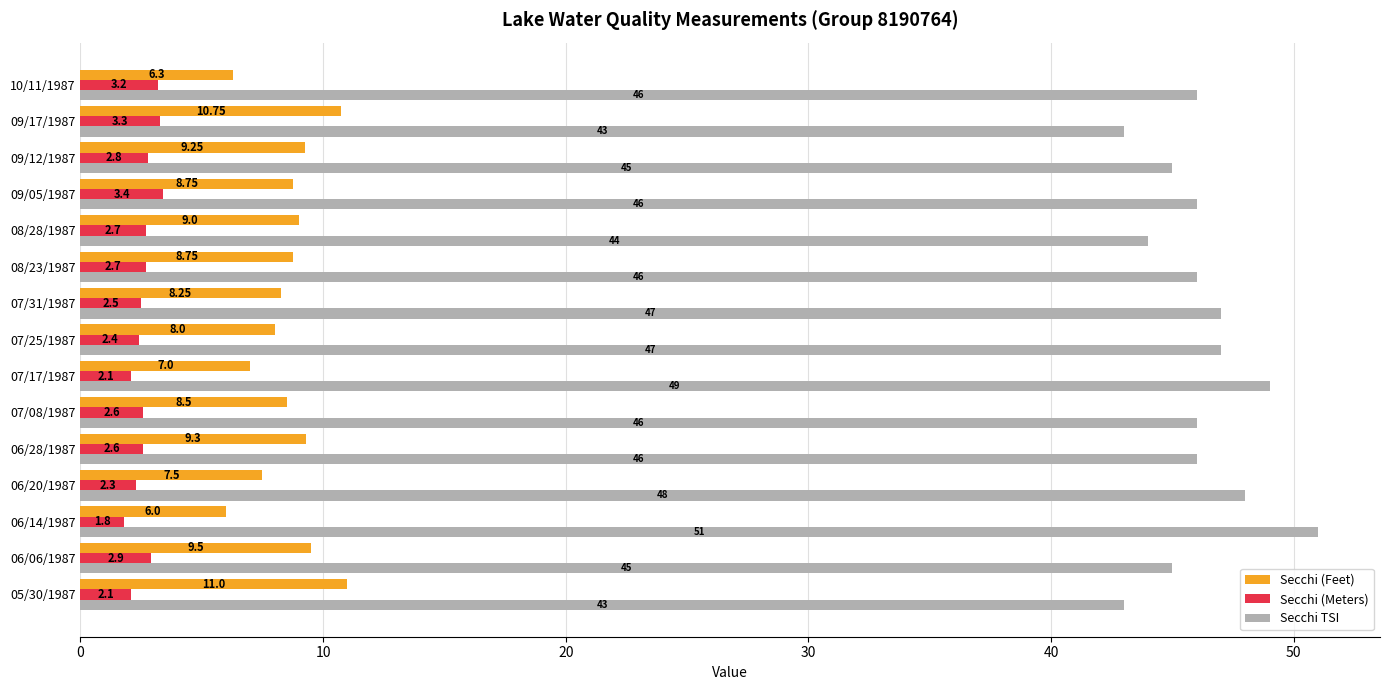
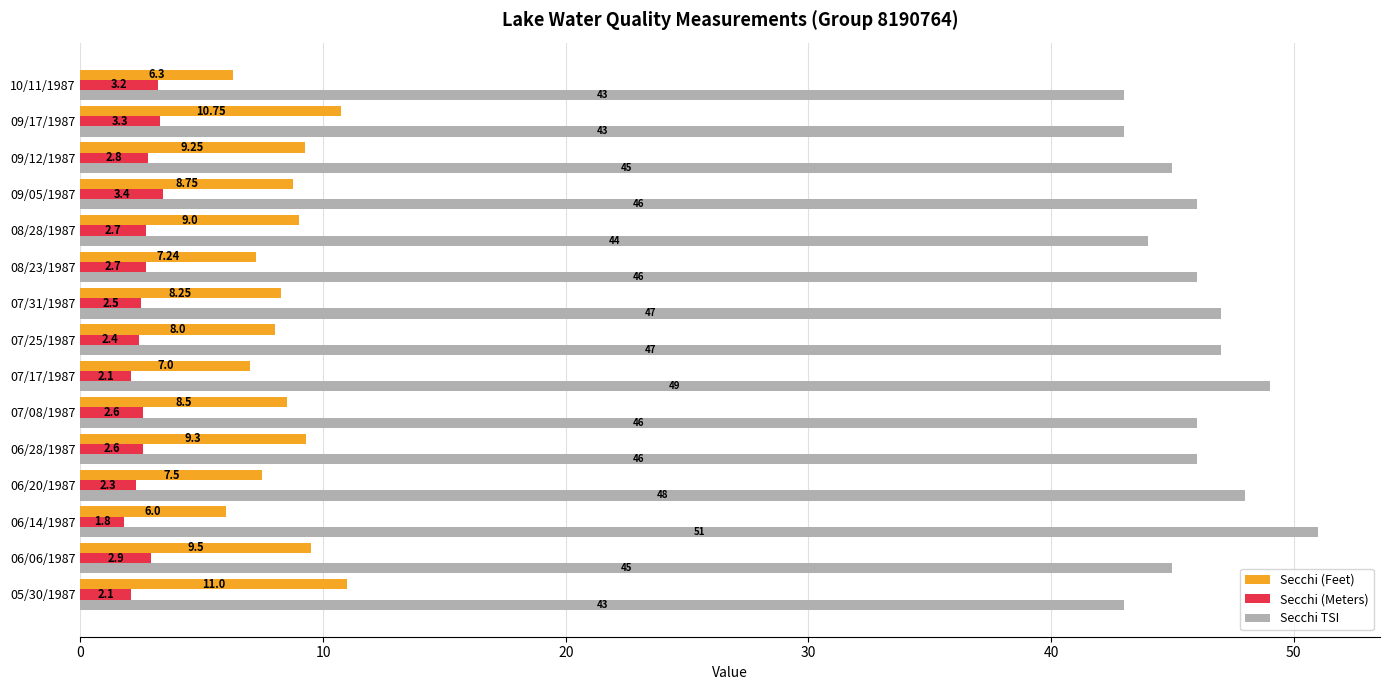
Secchi TSI, 10/11/1987: 46 -> 43
Secchi (Feet), 08/23/1987: 8.75 -> 7.24
